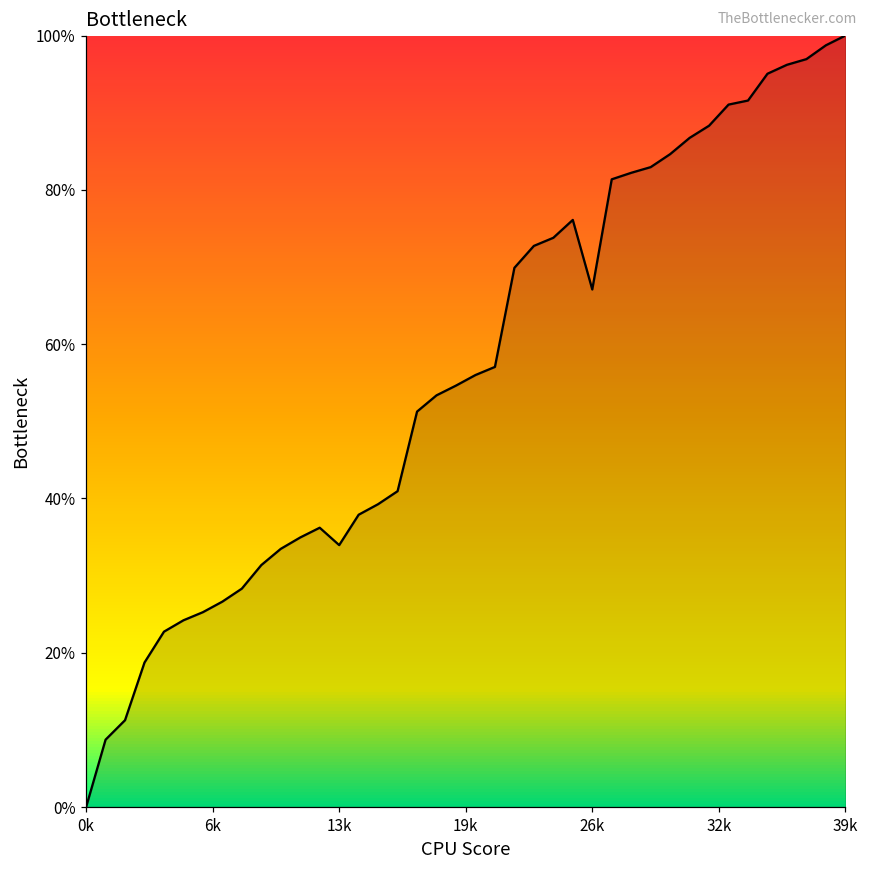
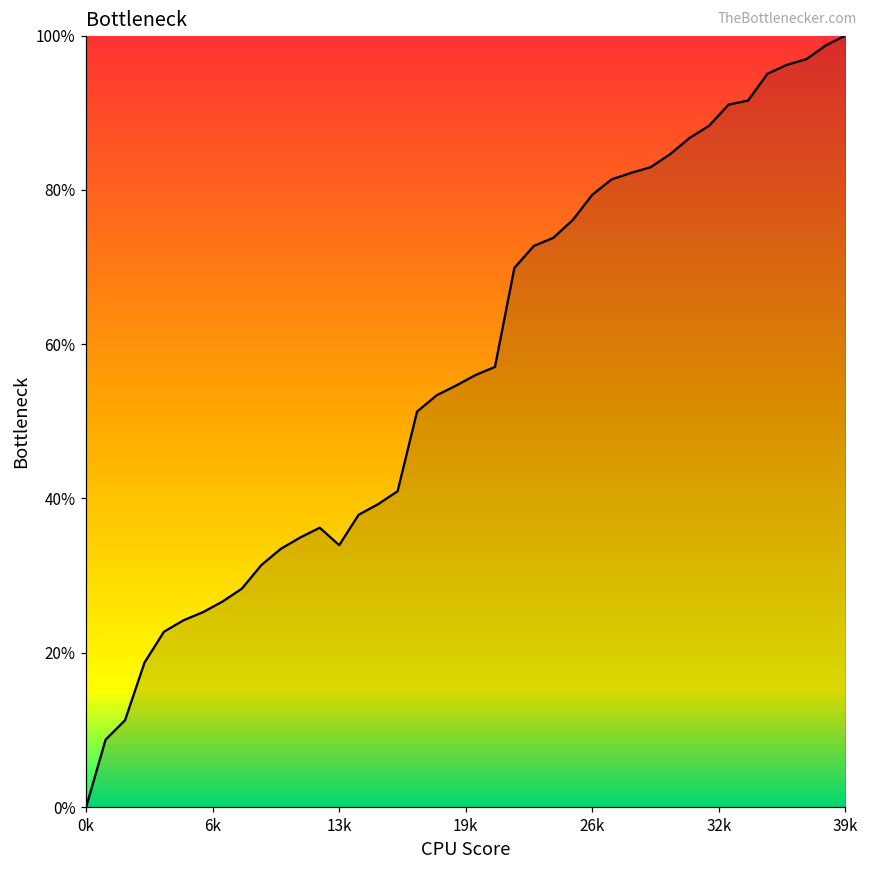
26k: 67% -> 79%
